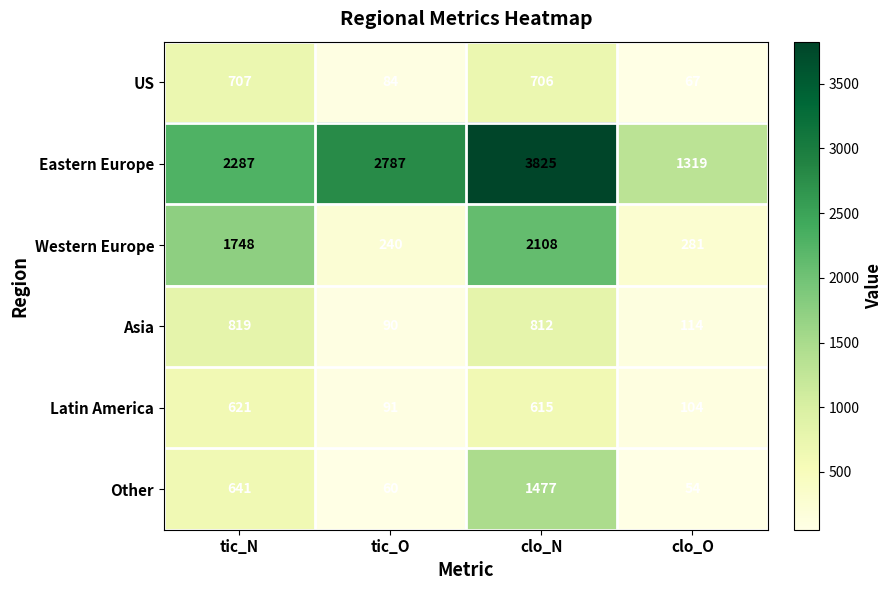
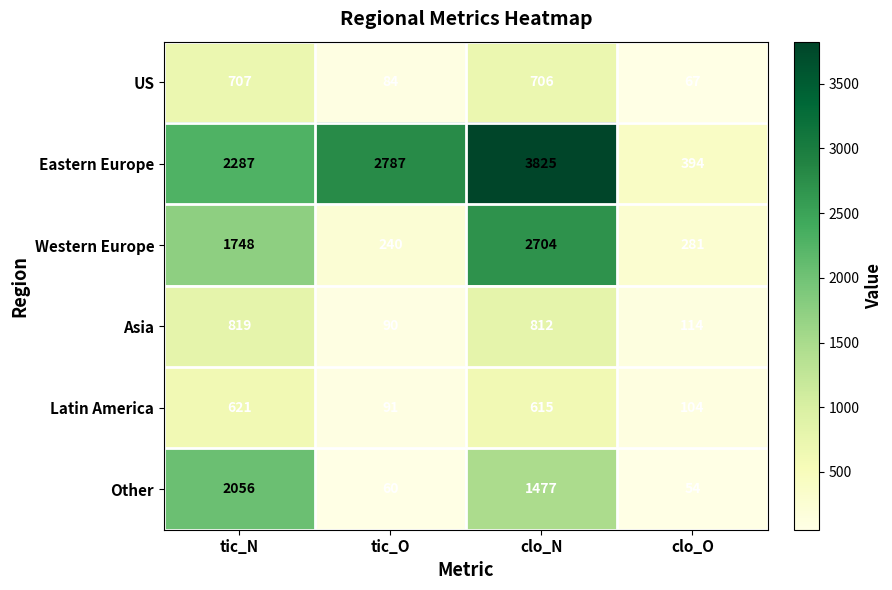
Eastern Europe, clo_O: 1319 -> 394
Western Europe, clo_N: 2108 -> 2704
Other, tic_N: 641 -> 2056
